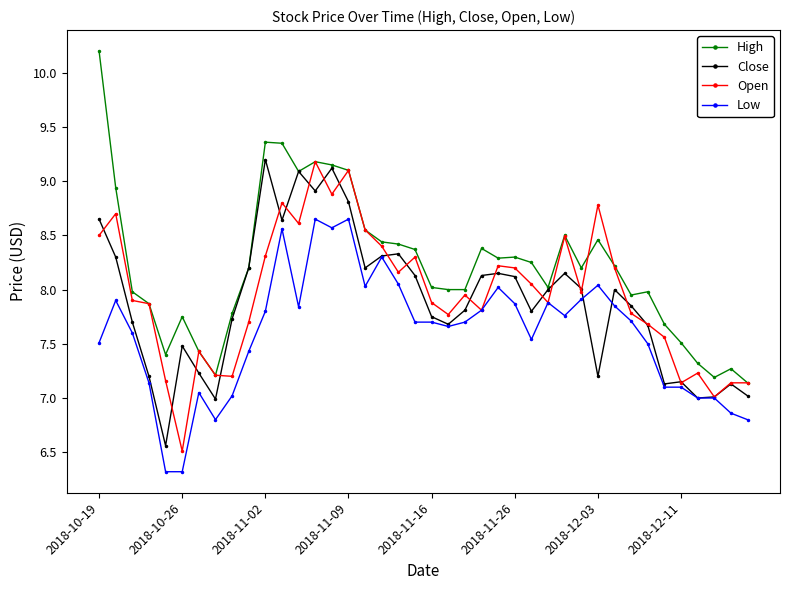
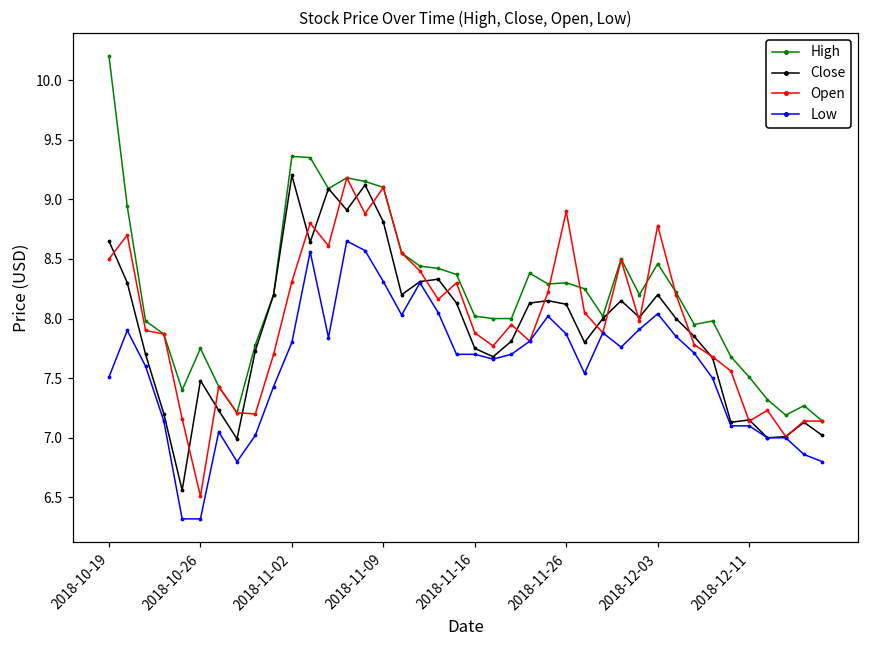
Low, 2018-11-09: 8.65 -> 8.31
Open, 2018-11-26: 8.2 -> 8.9
Close, 2018-12-03: 7.2 -> 8.2
